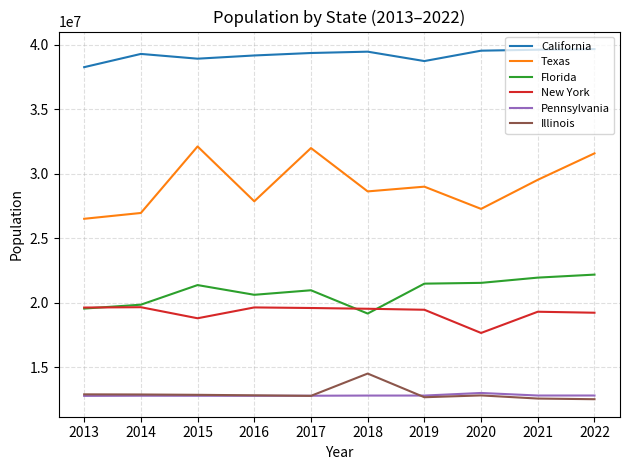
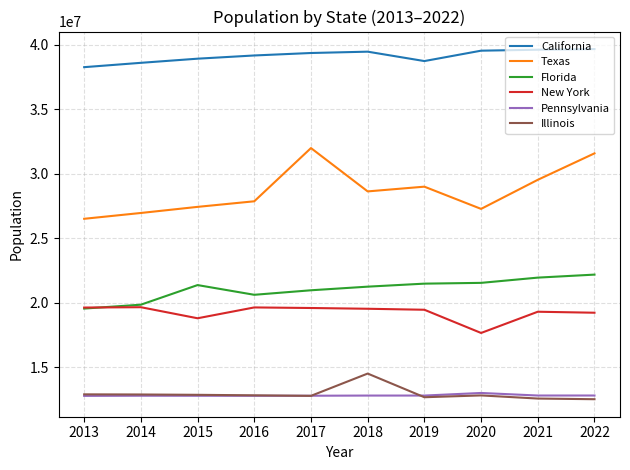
California, 2014: 39300000 -> 38600000
Texas, 2015: 32100000 -> 27400000
Florida, 2018: 19200000 -> 21200000
